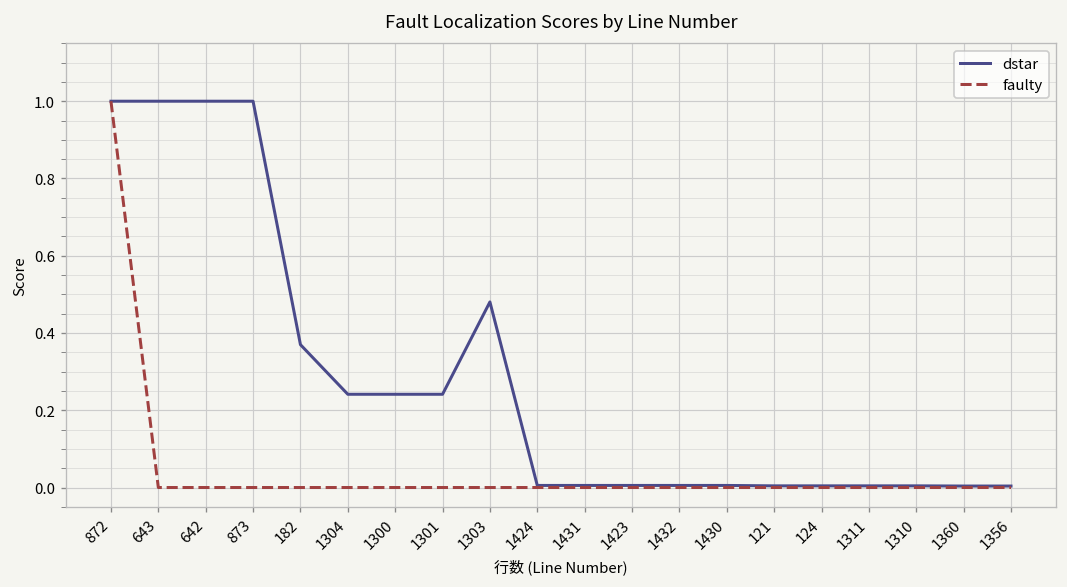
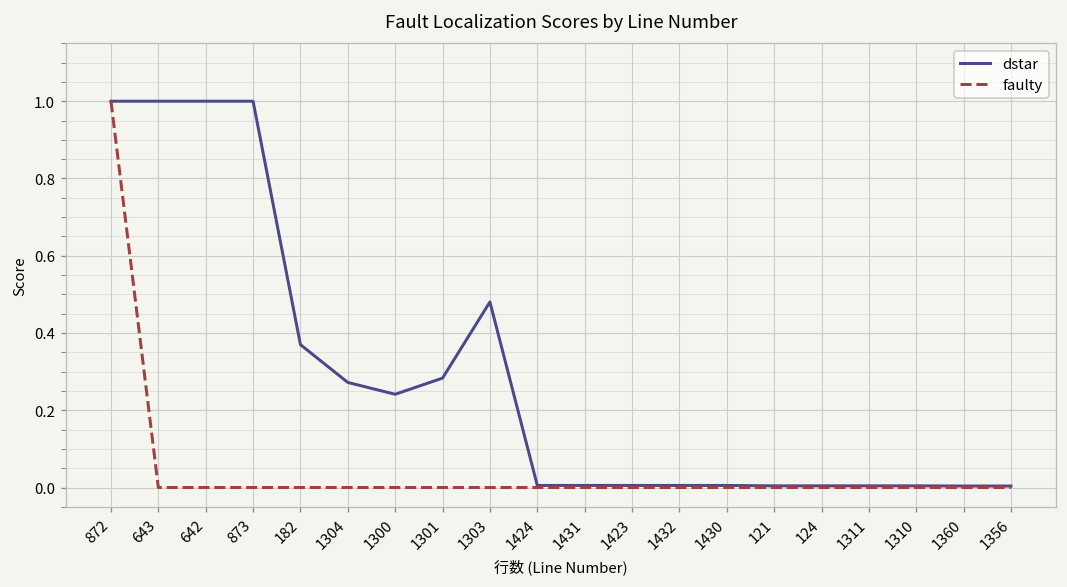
dstar, 1304: 0.24 -> 0.27
dstar, 1301: 0.24 -> 0.28
